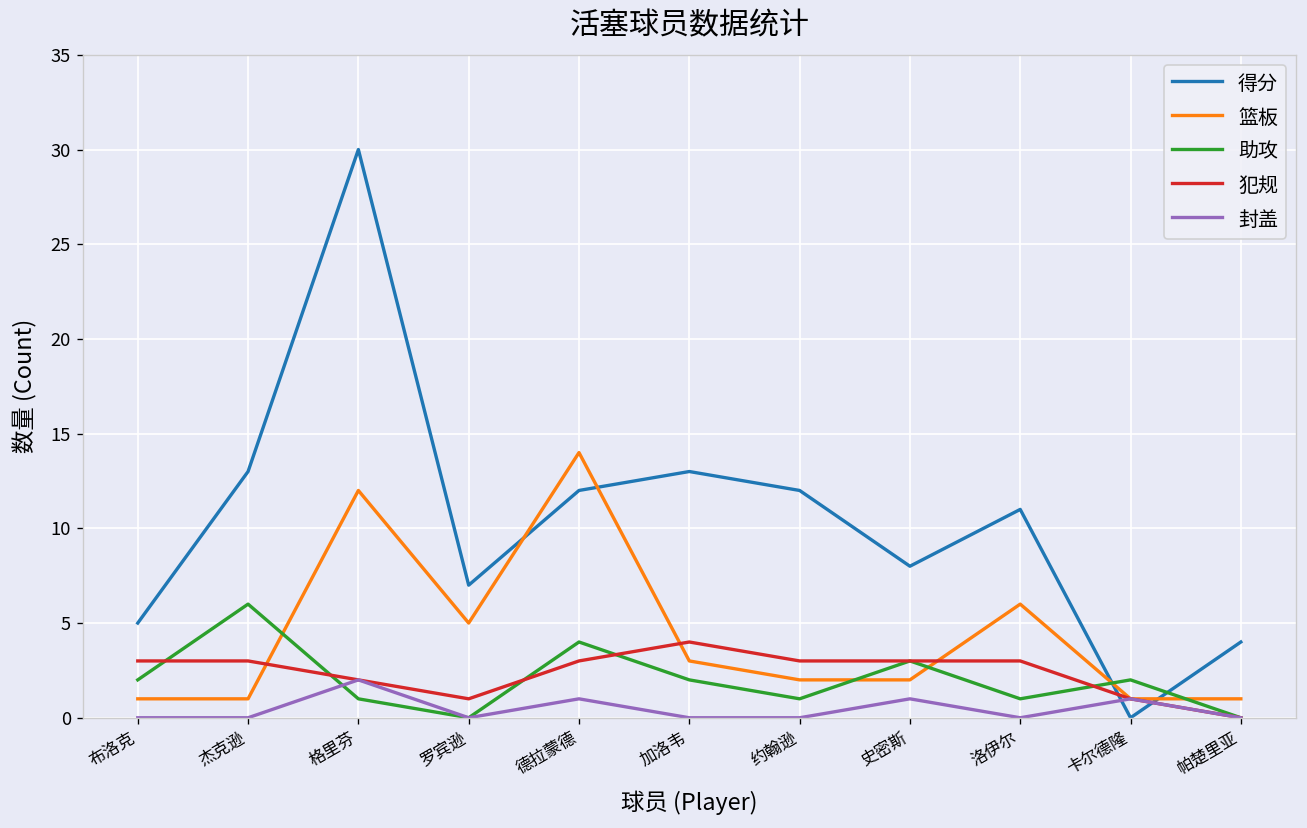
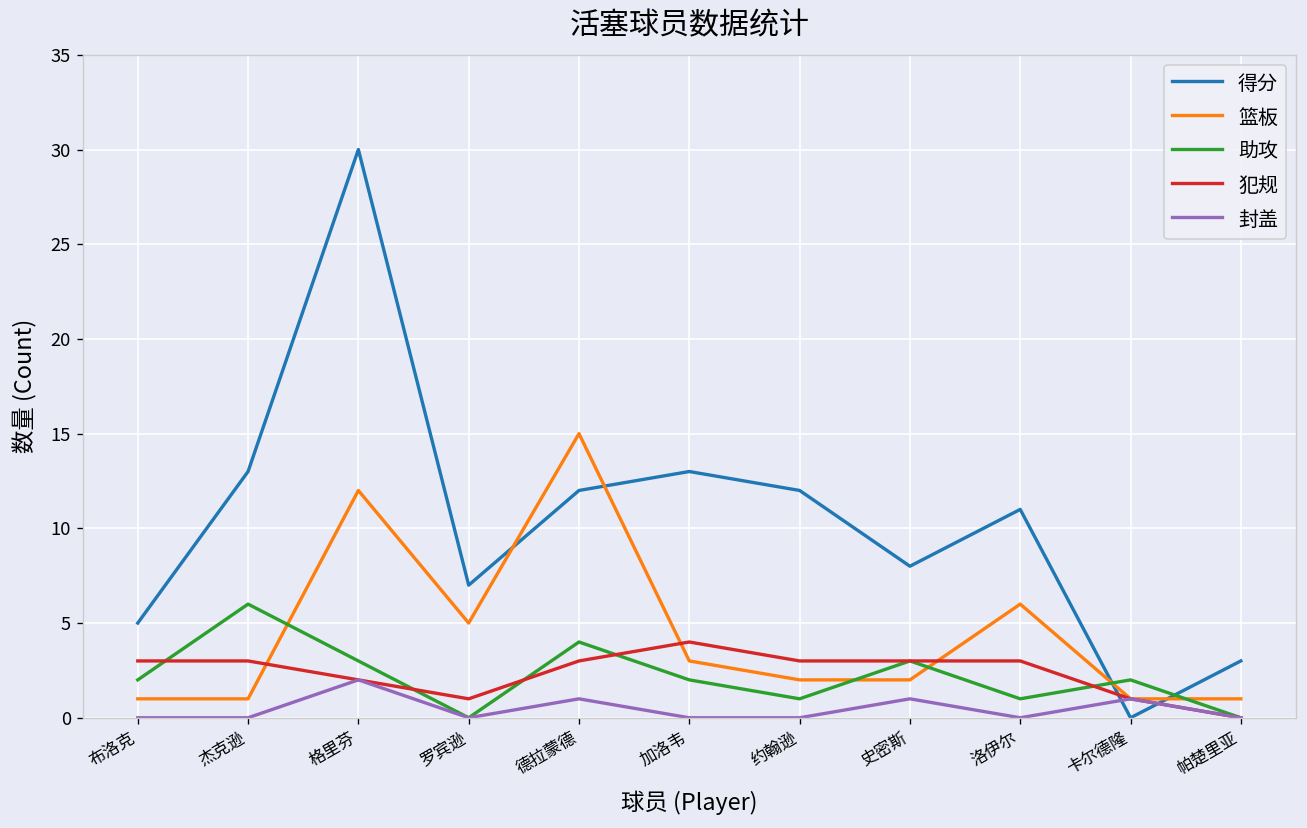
助攻, 格里芬: 1 -> 3
篮板, 德拉蒙德: 14 -> 15
得分, 帕楚里亚: 4 -> 3
